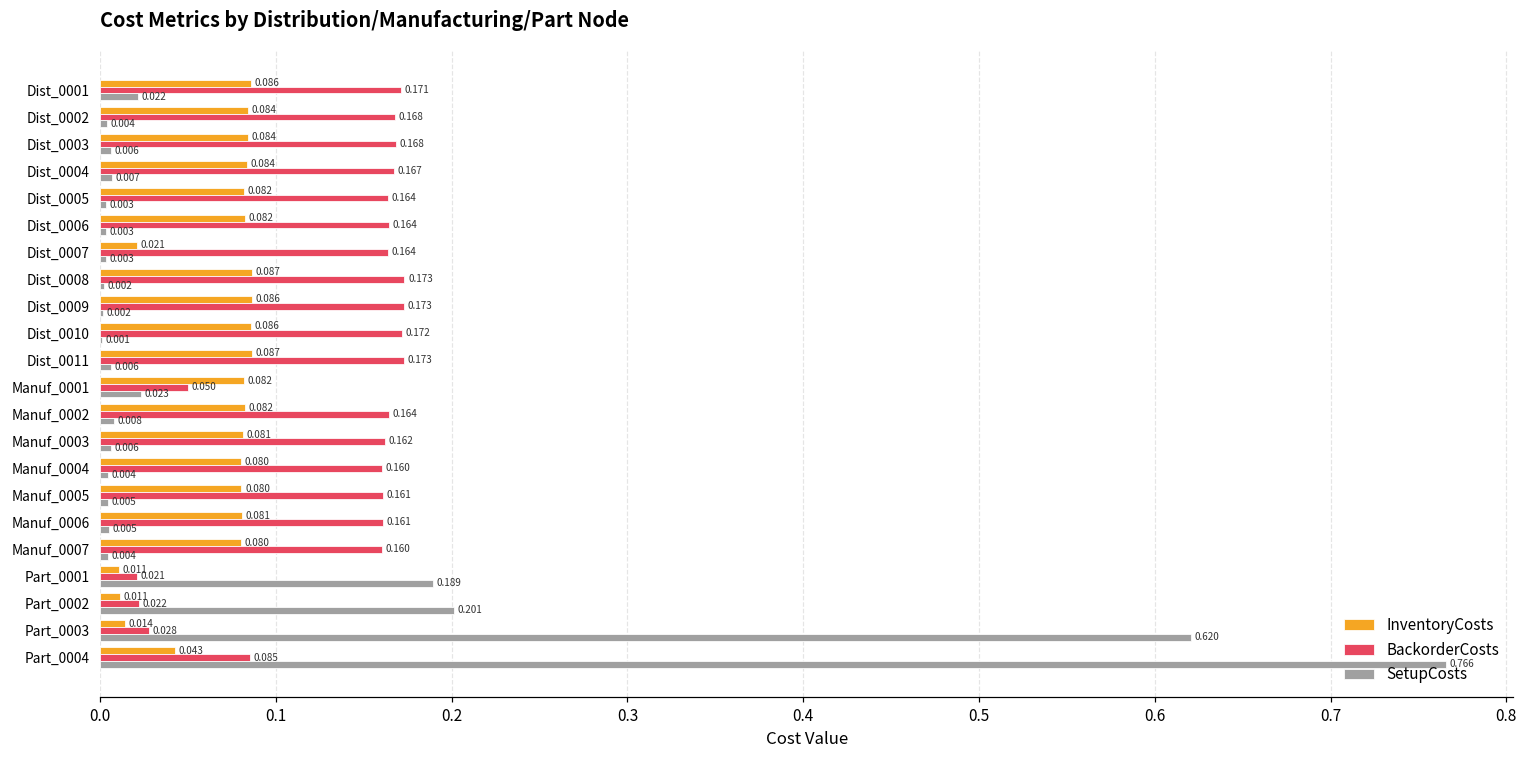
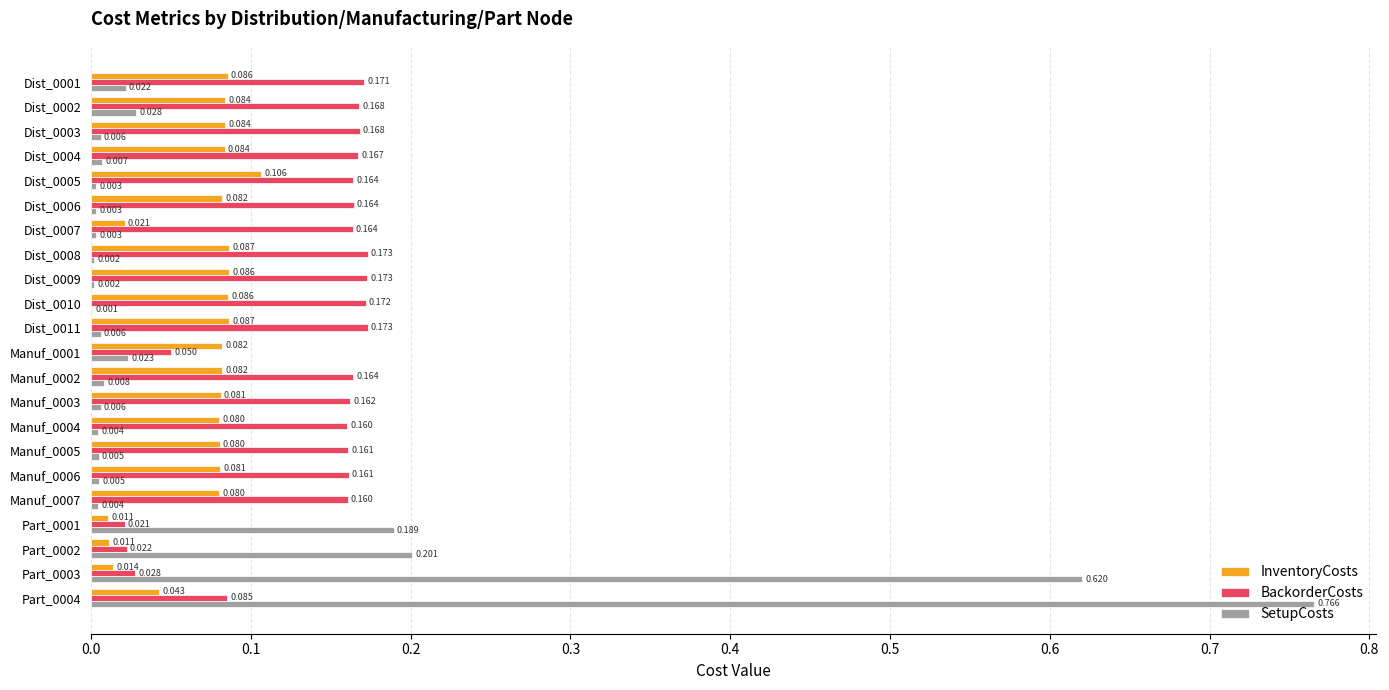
SetupCosts, Dist_0002: 0.004 -> 0.028
InventoryCosts, Dist_0005: 0.082 -> 0.106
